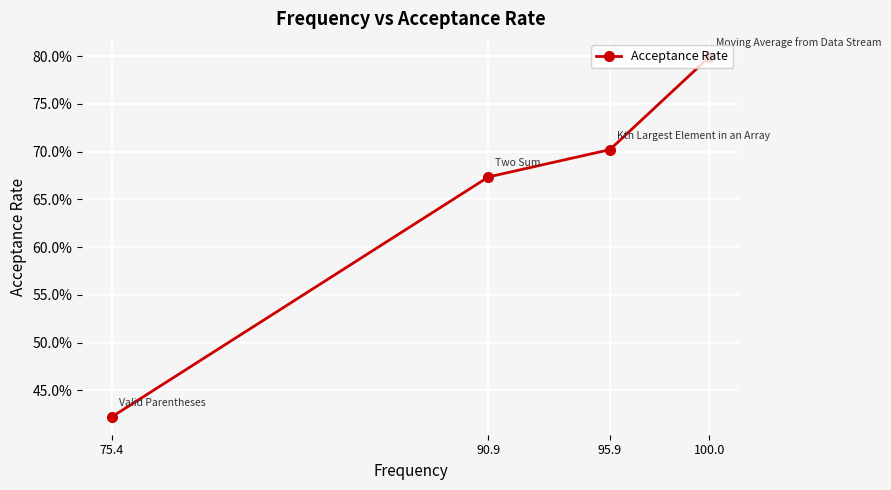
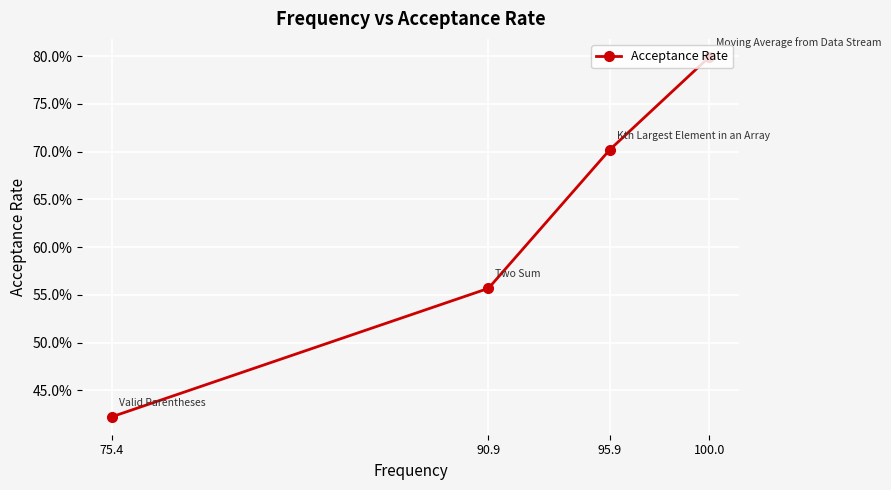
90.9: 67% -> 56%
